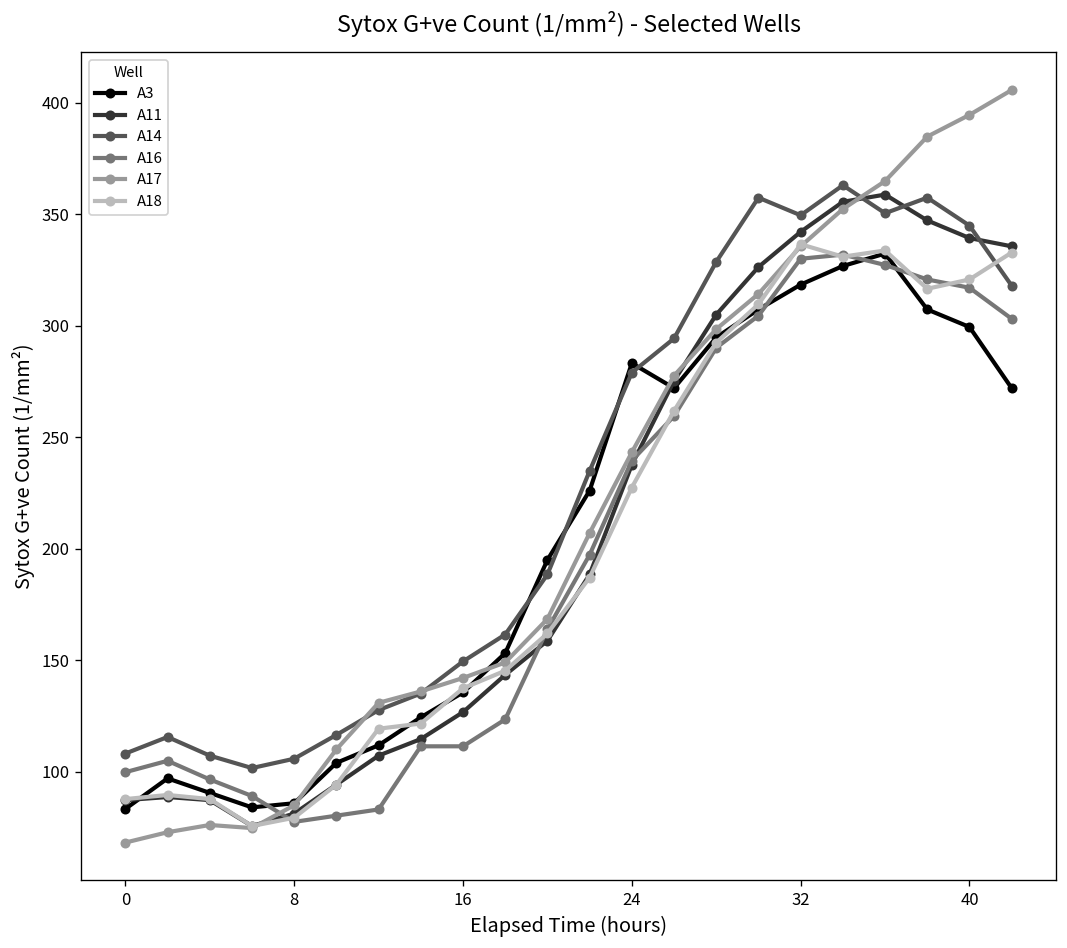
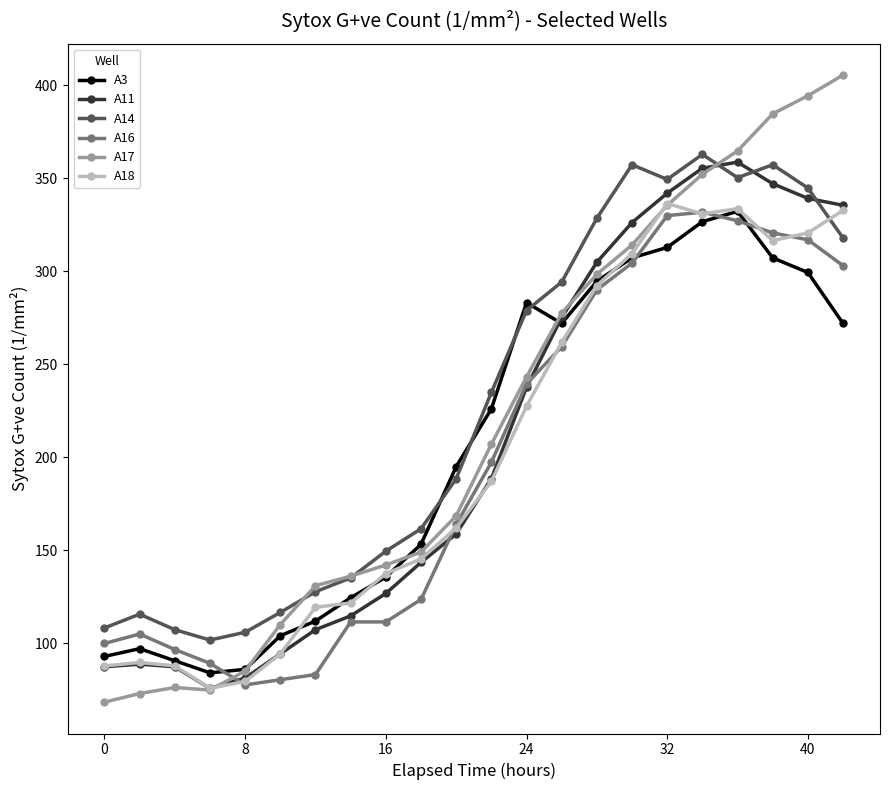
A3, 0: 83 -> 93
A3, 32: 318 -> 313
